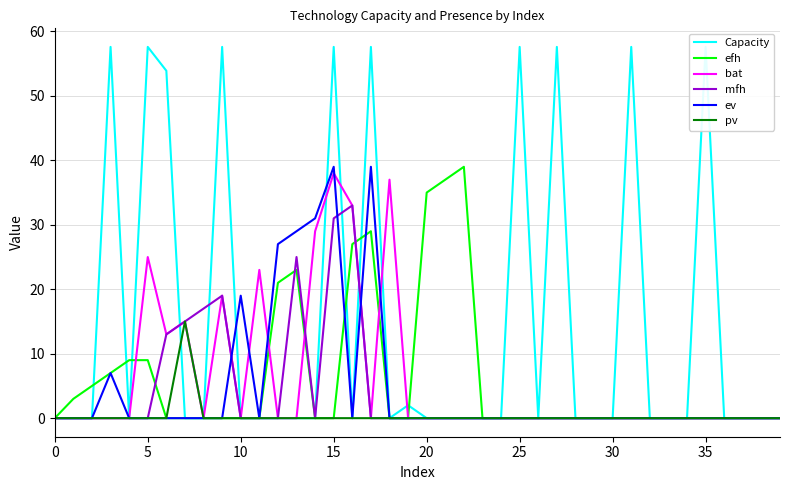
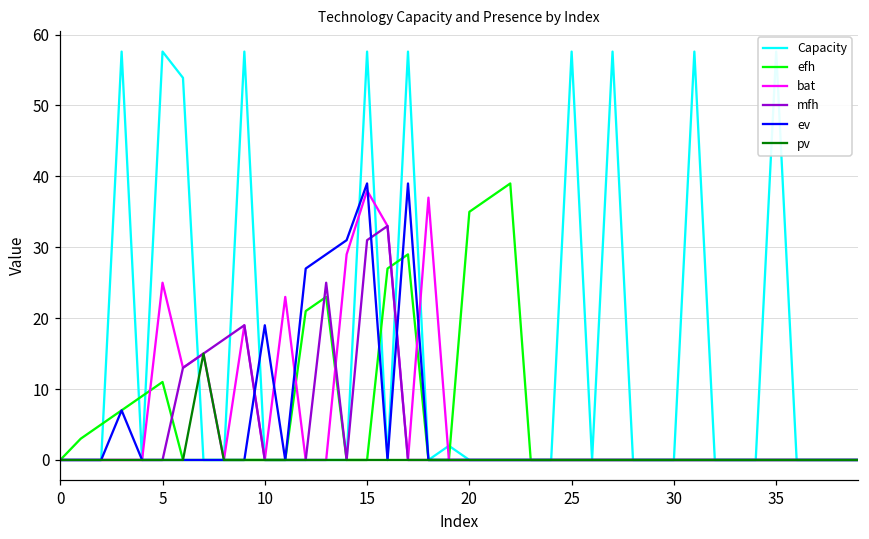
efh, 5: 9 -> 11
